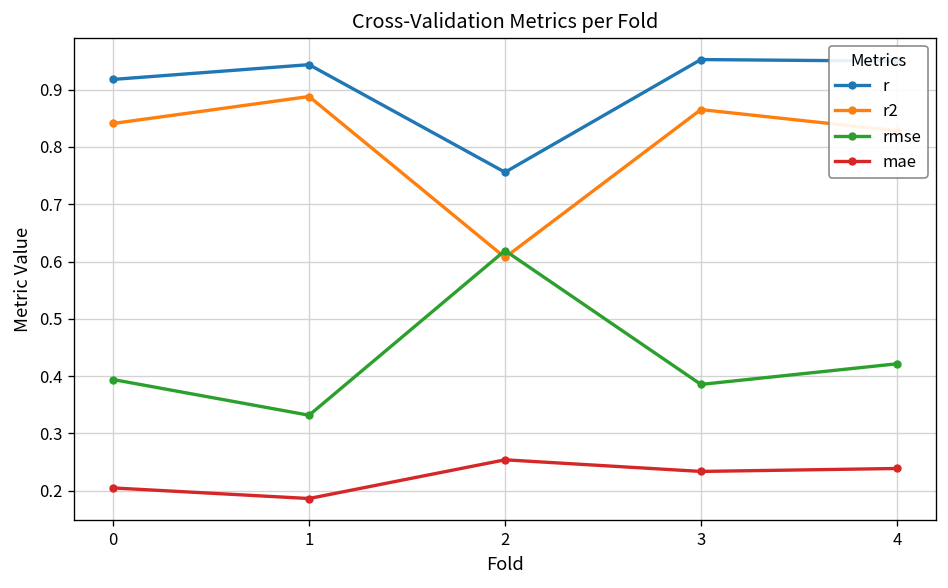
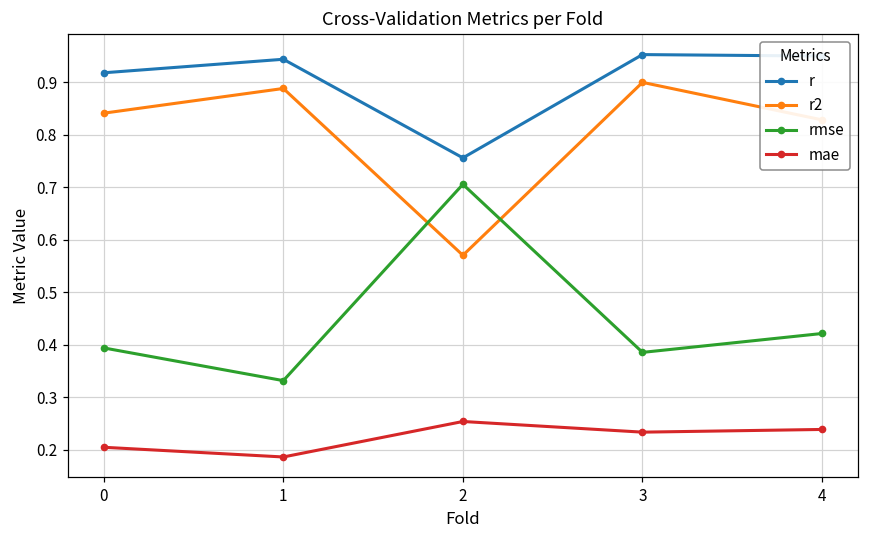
r2, 2: 0.61 -> 0.57
rmse, 2: 0.62 -> 0.71
r2, 3: 0.87 -> 0.90
